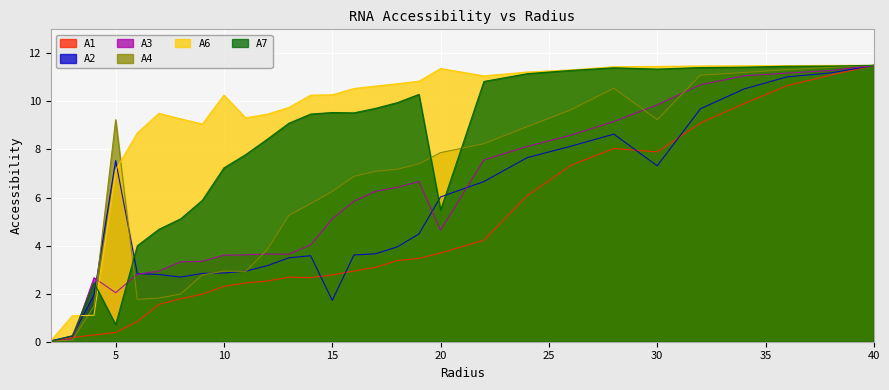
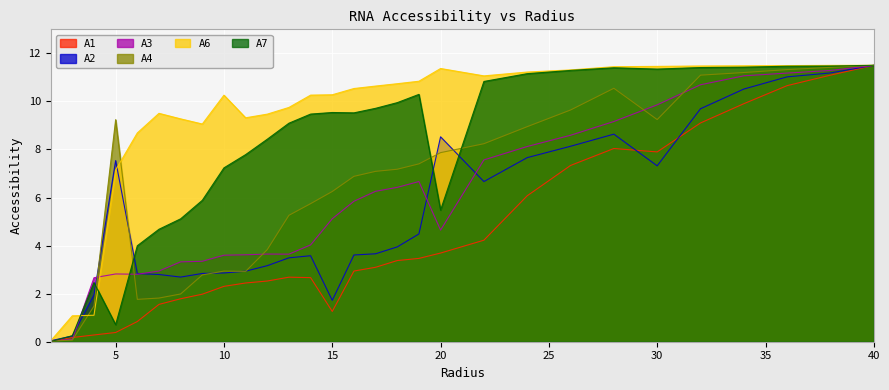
A3, 5: 2.0 -> 2.8
A1, 15: 2.8 -> 1.3
A2, 20: 6.0 -> 8.5
